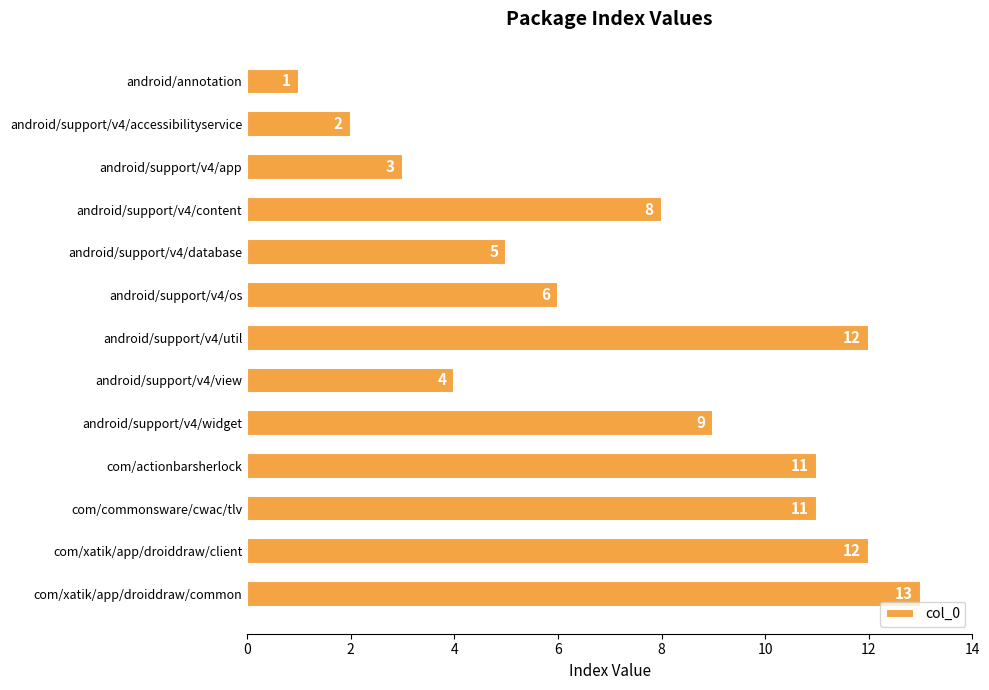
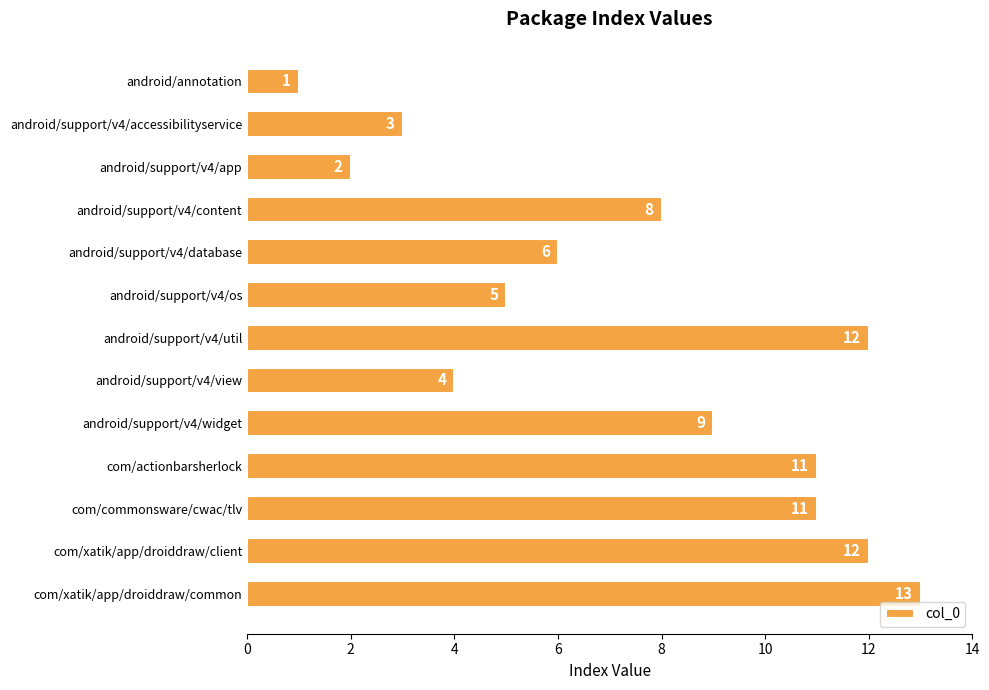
android/support/v4/accessibilityservice: 2 -> 3
android/support/v4/app: 3 -> 2
android/support/v4/database: 5 -> 6
android/support/v4/os: 6 -> 5
